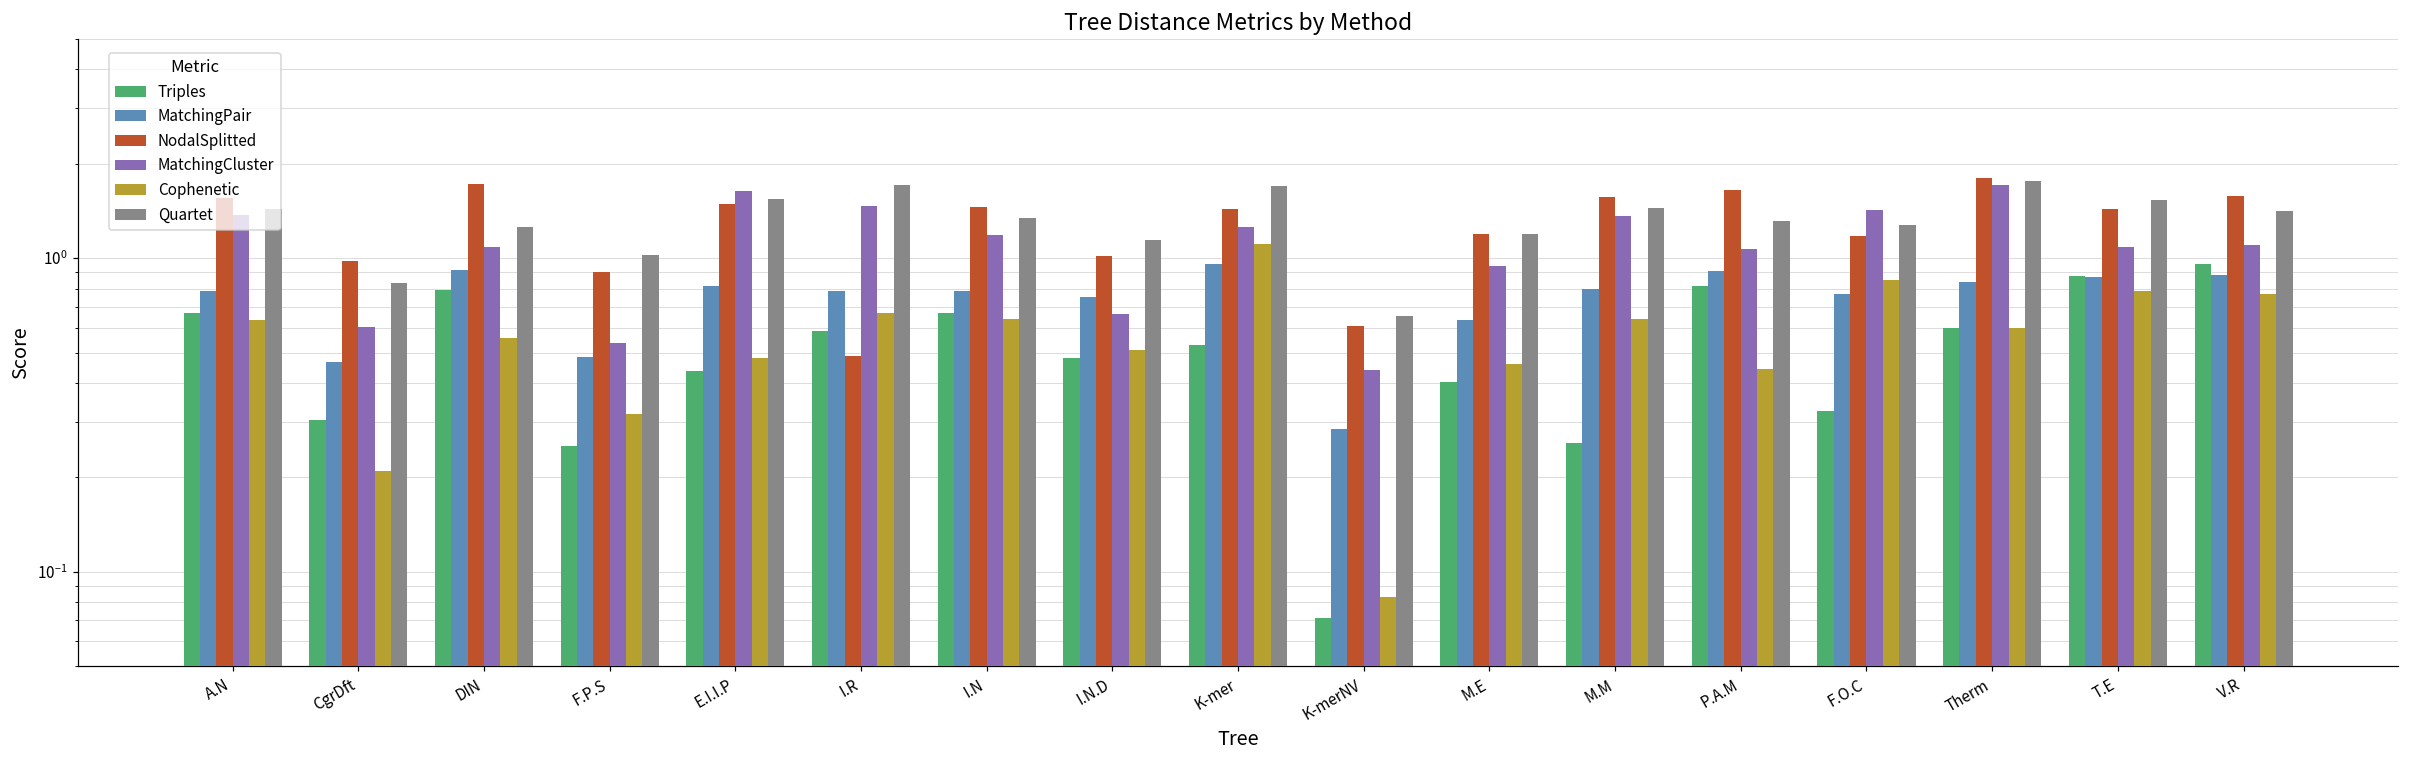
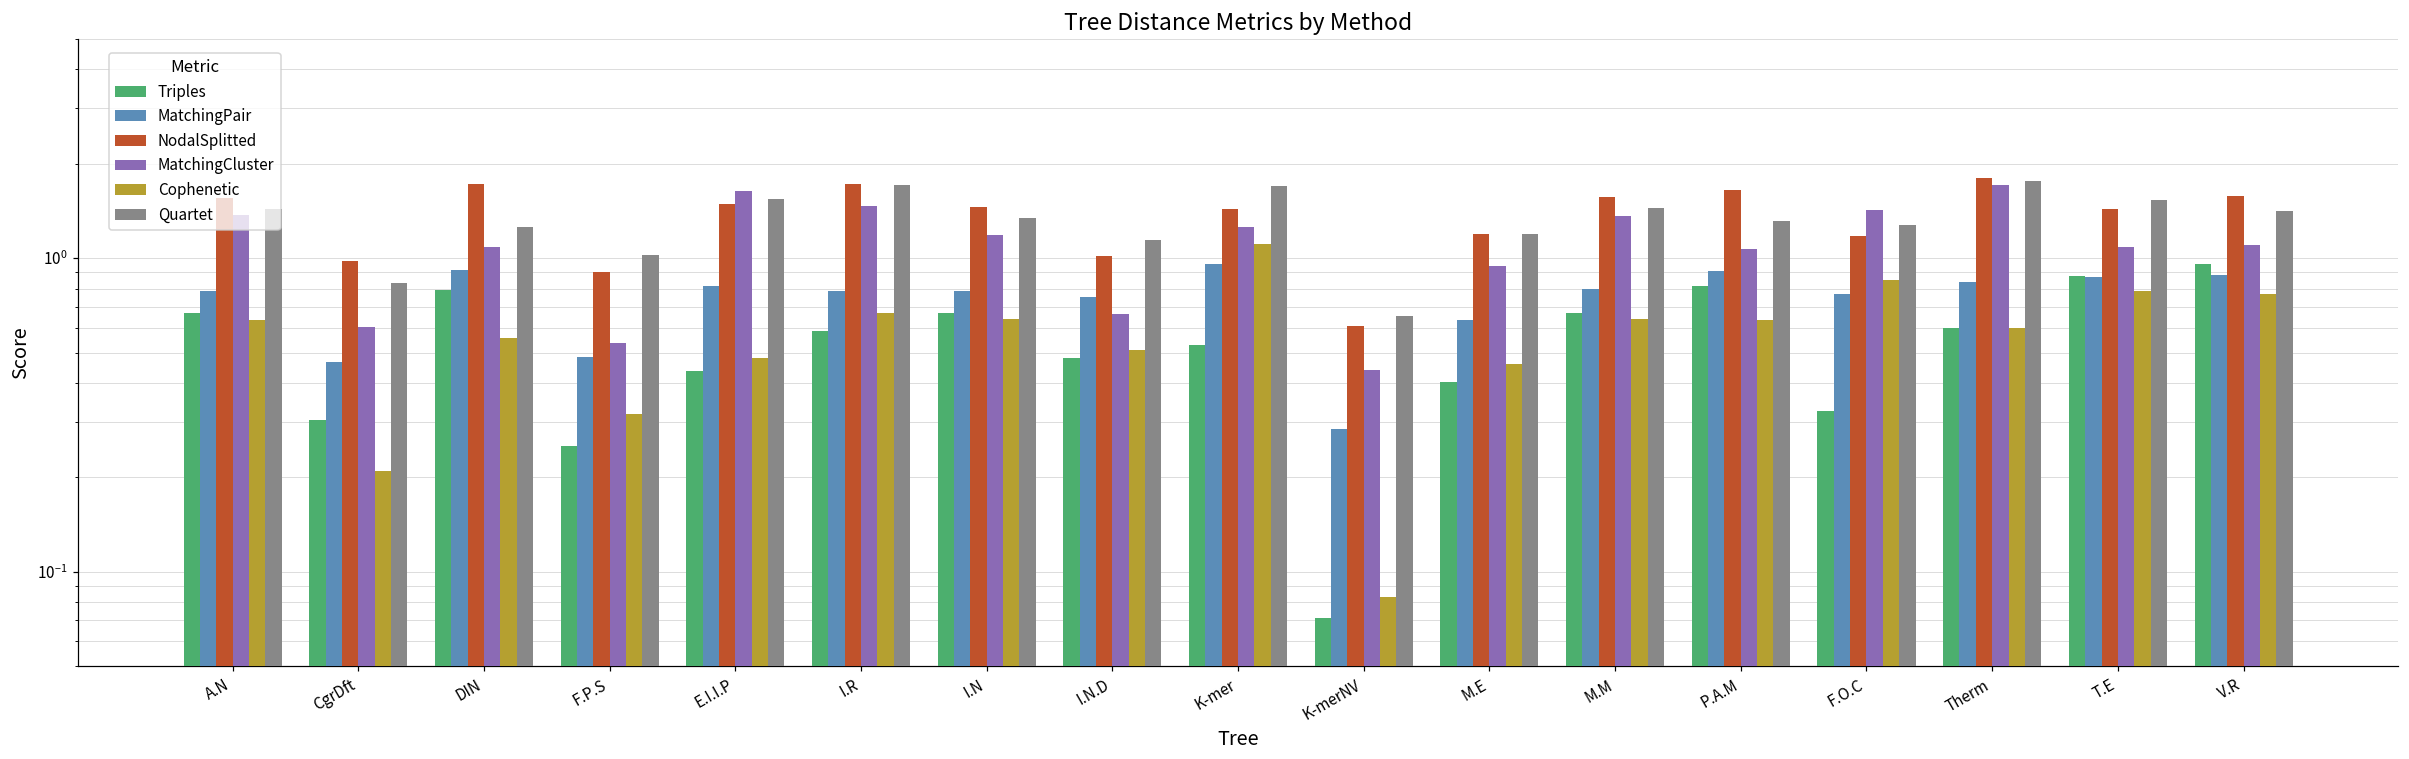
NodalSplitted, I.R: 0.49 -> 1.7
Triples, M.M: 0.26 -> 0.67
Cophenetic, P.A.M: 0.44 -> 0.64
